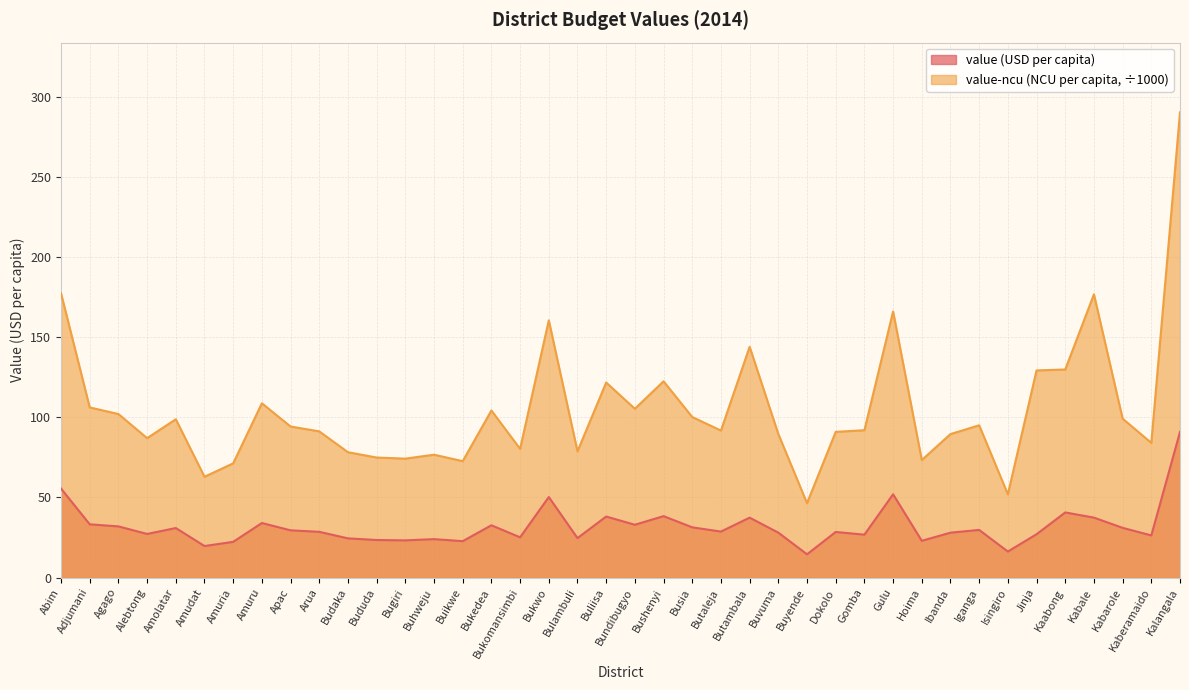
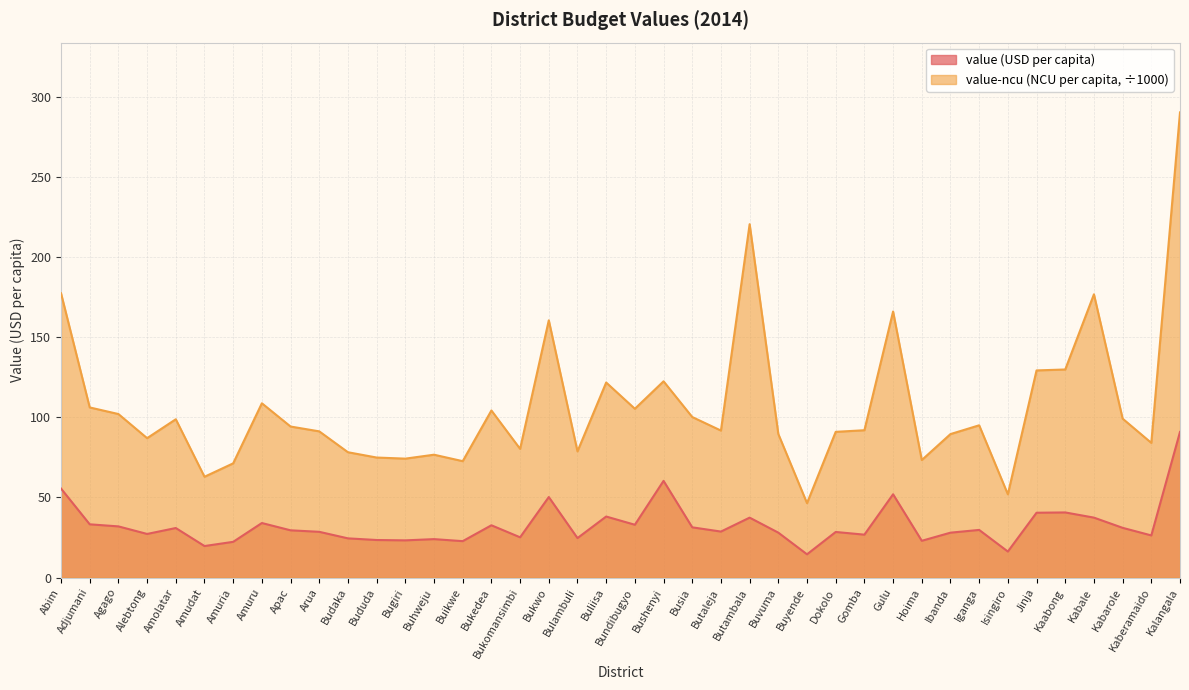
value (USD per capita), Bushenyi: 38 -> 60
value-ncu (NCU per capita, ÷1000), Butambala: 144 -> 220
value (USD per capita), Jinja: 27 -> 40
